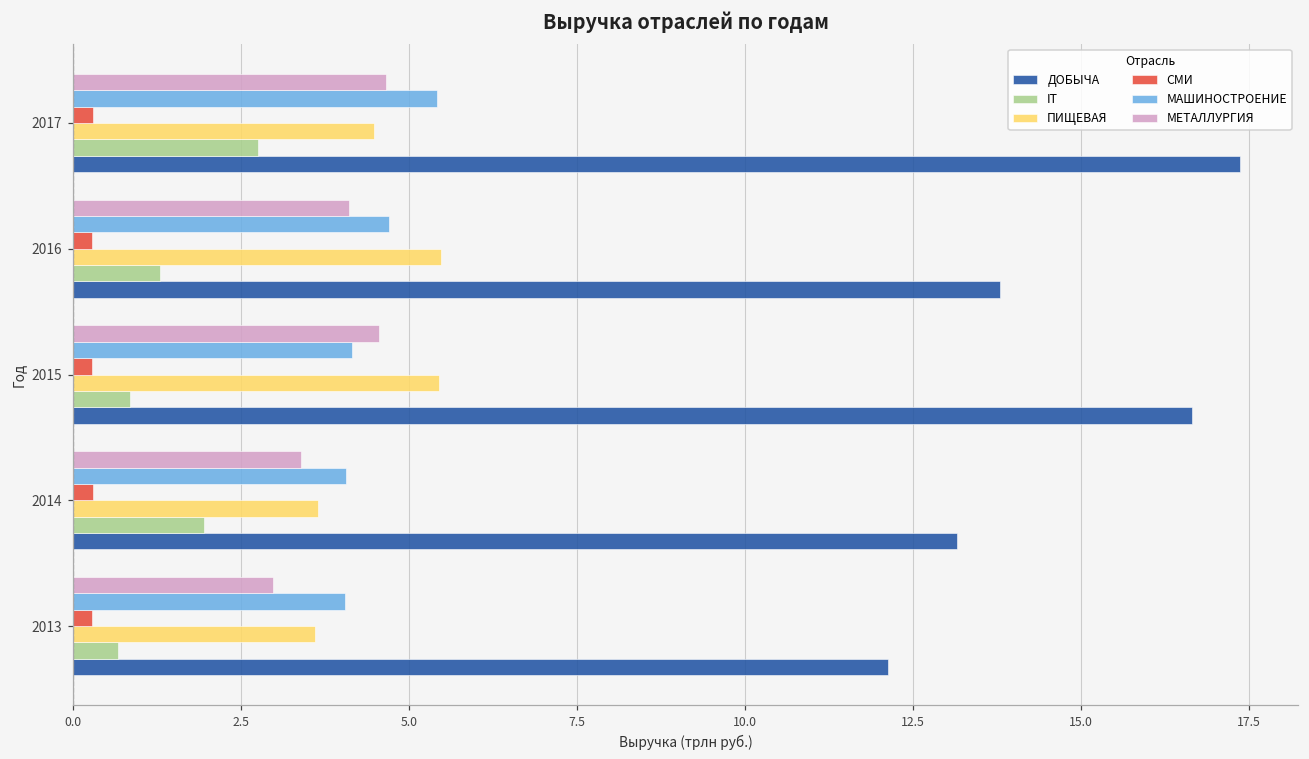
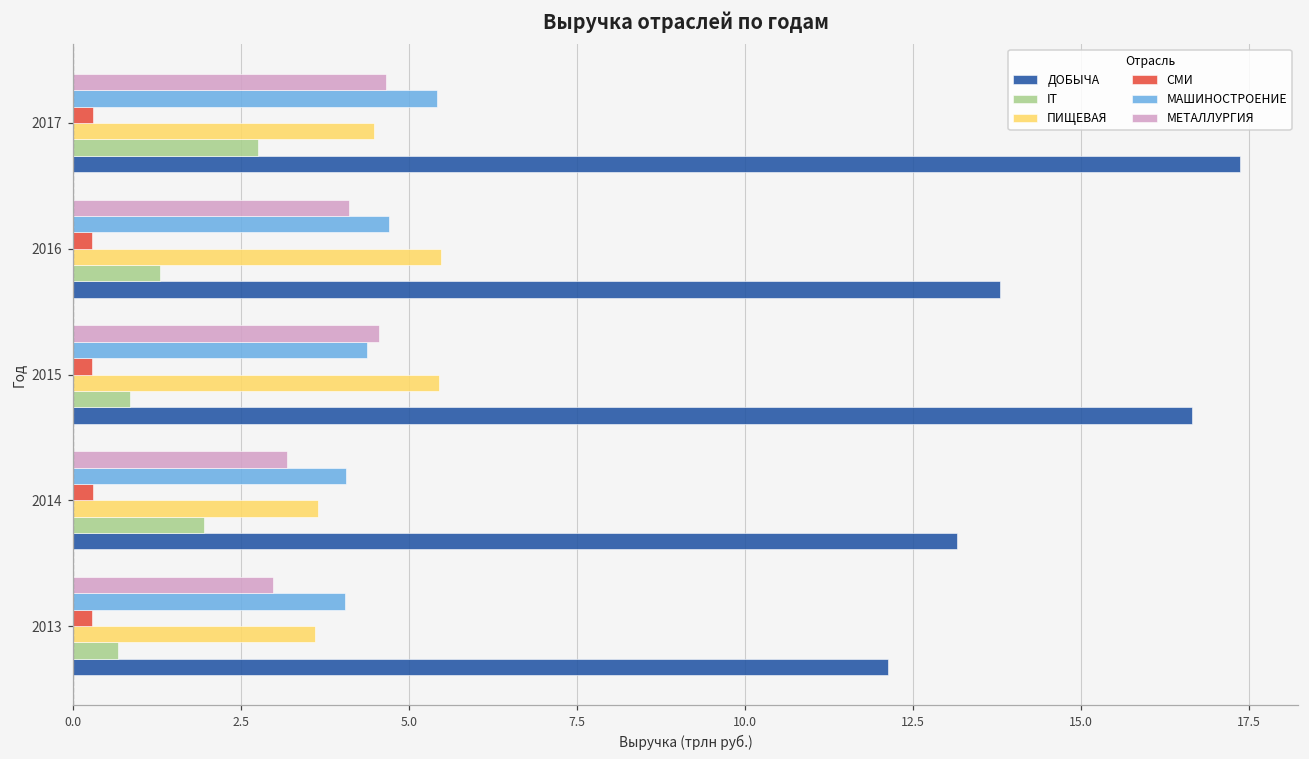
МАШИНОСТРОЕНИЕ, 2015: 4.2 -> 4.4
МЕТАЛЛУРГИЯ, 2014: 3.4 -> 3.2
